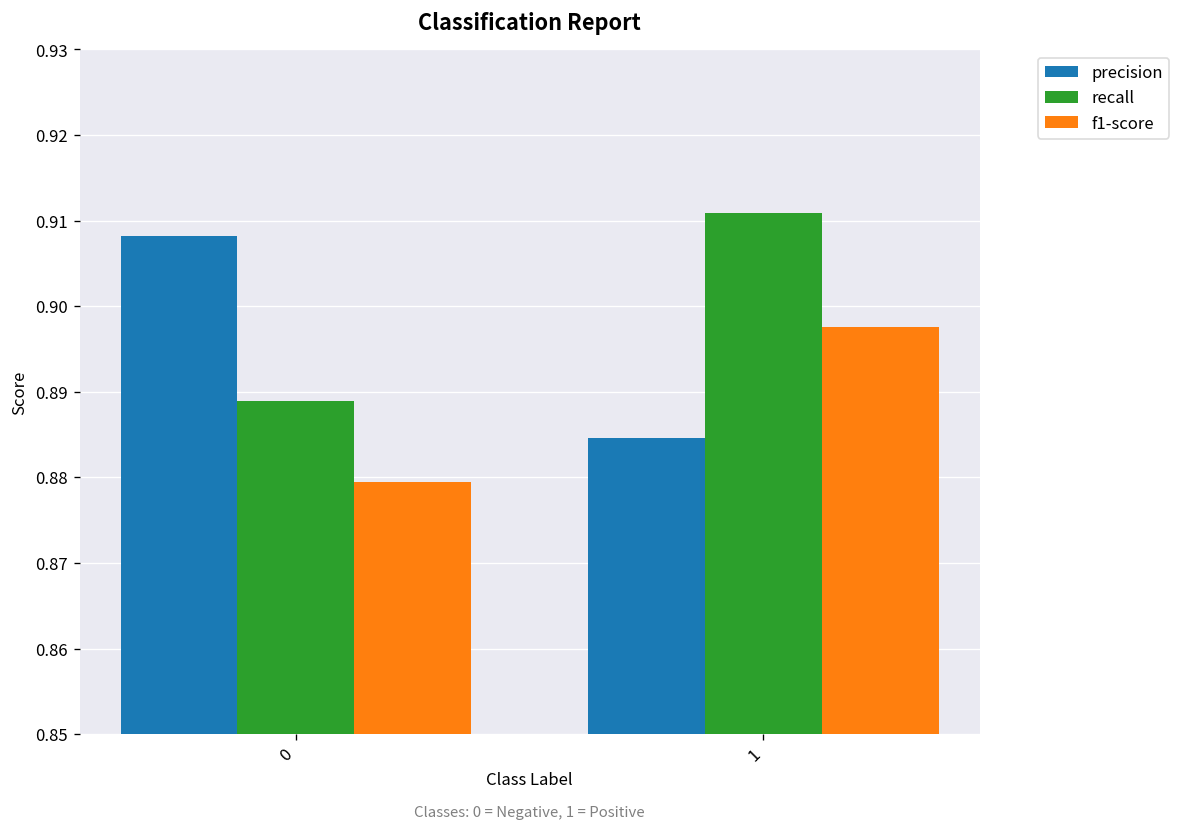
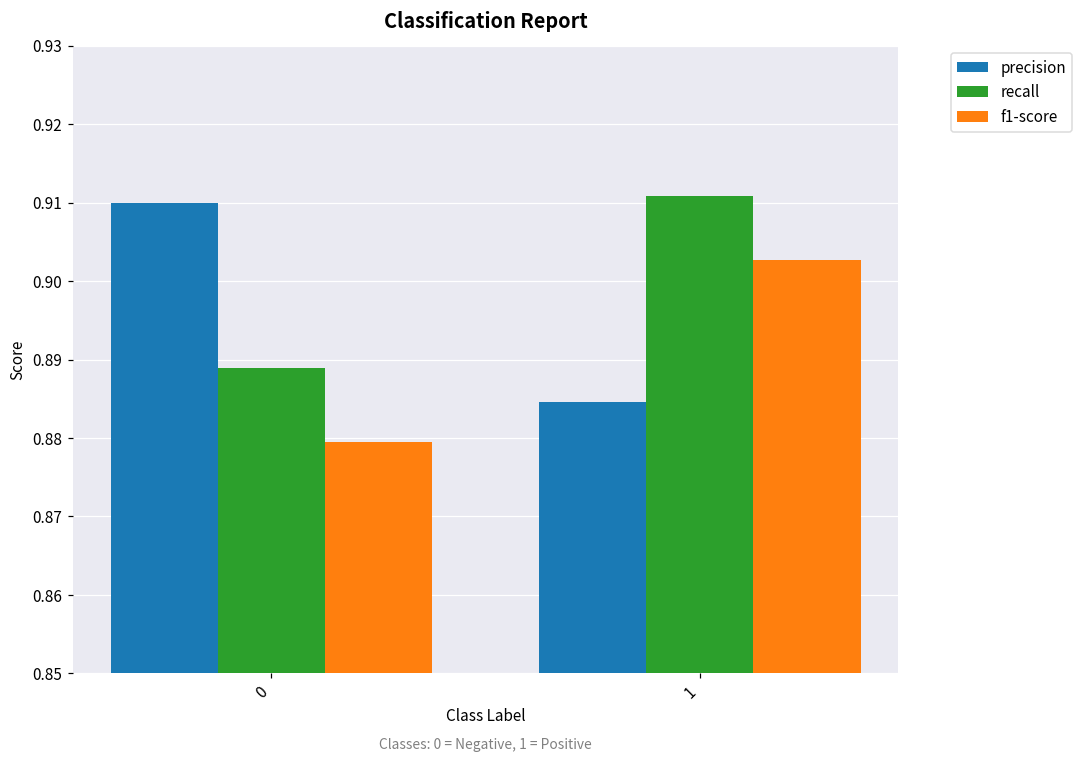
precision, 0: 0.908 -> 0.910
f1-score, 1: 0.898 -> 0.903
